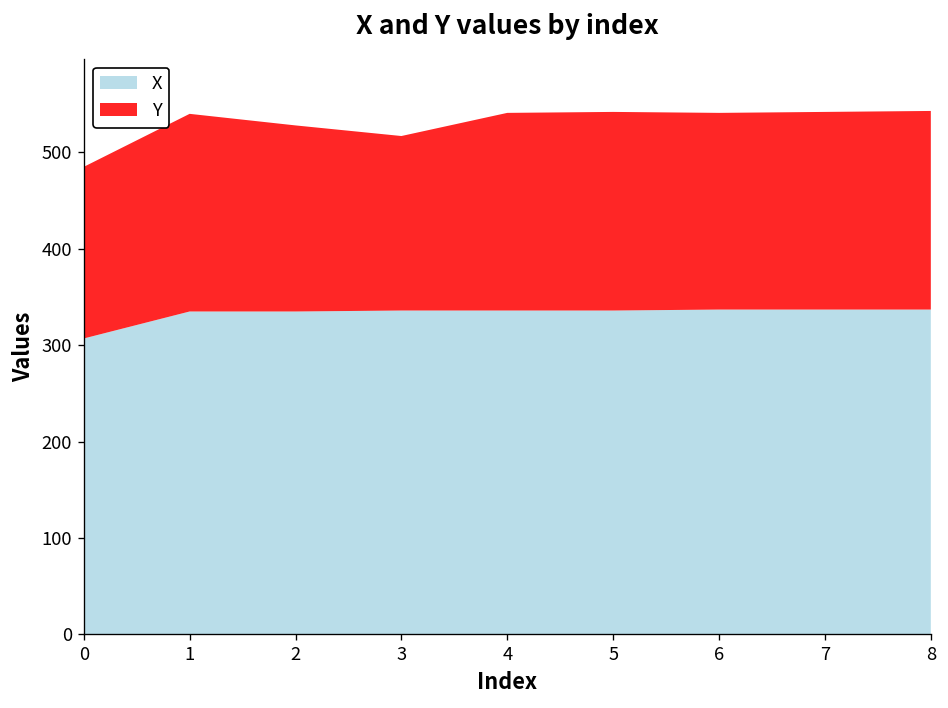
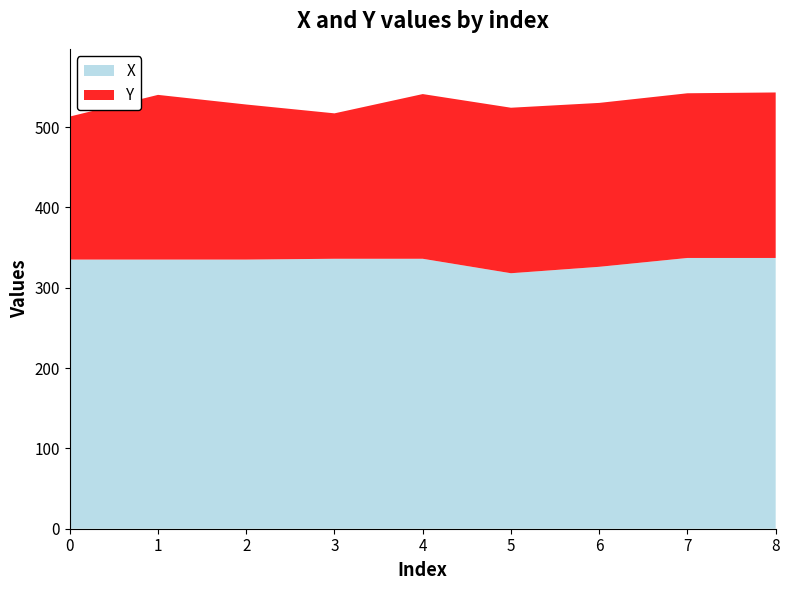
X, 0: 310 -> 340
X, 5: 340 -> 320
X, 6: 340 -> 330
